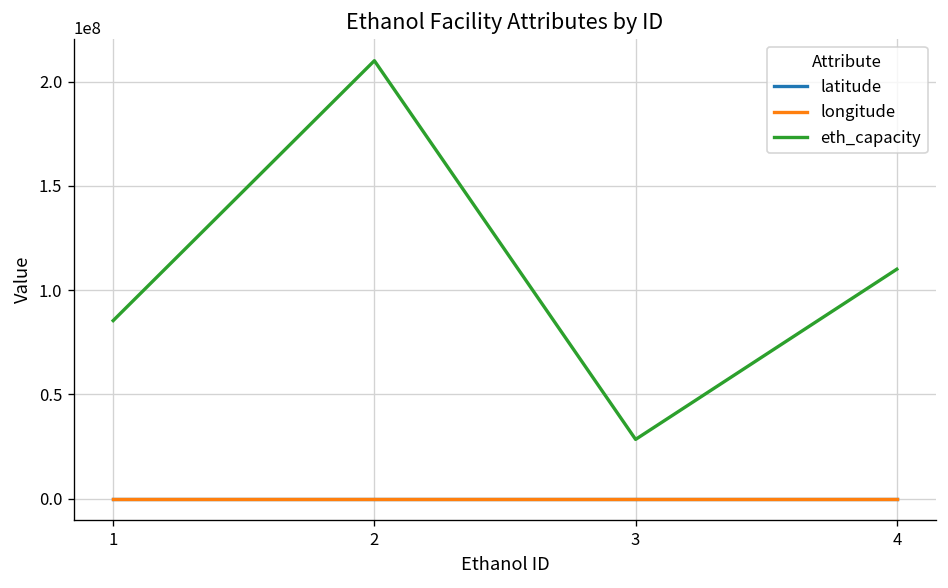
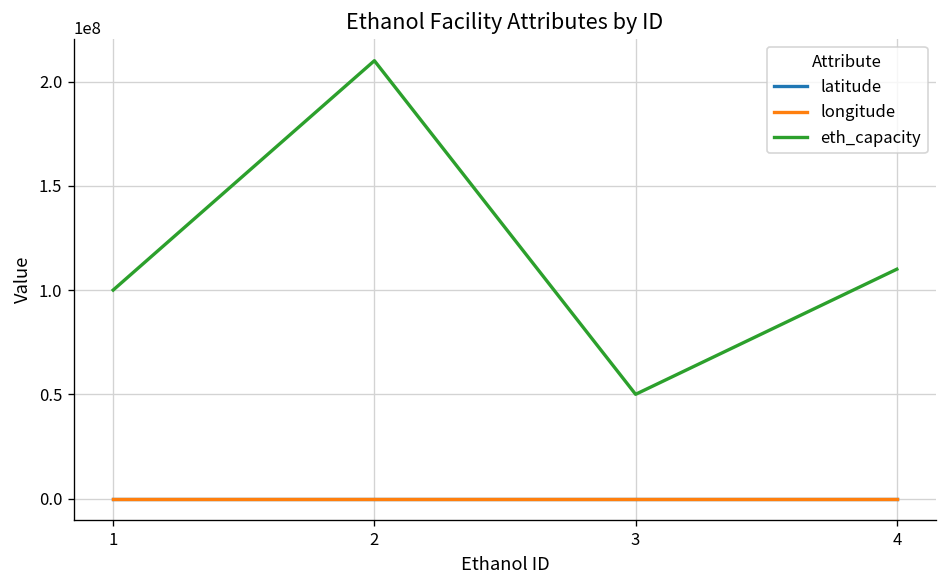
eth_capacity, 1: 85000000 -> 100000000
eth_capacity, 3: 28000000 -> 50000000
